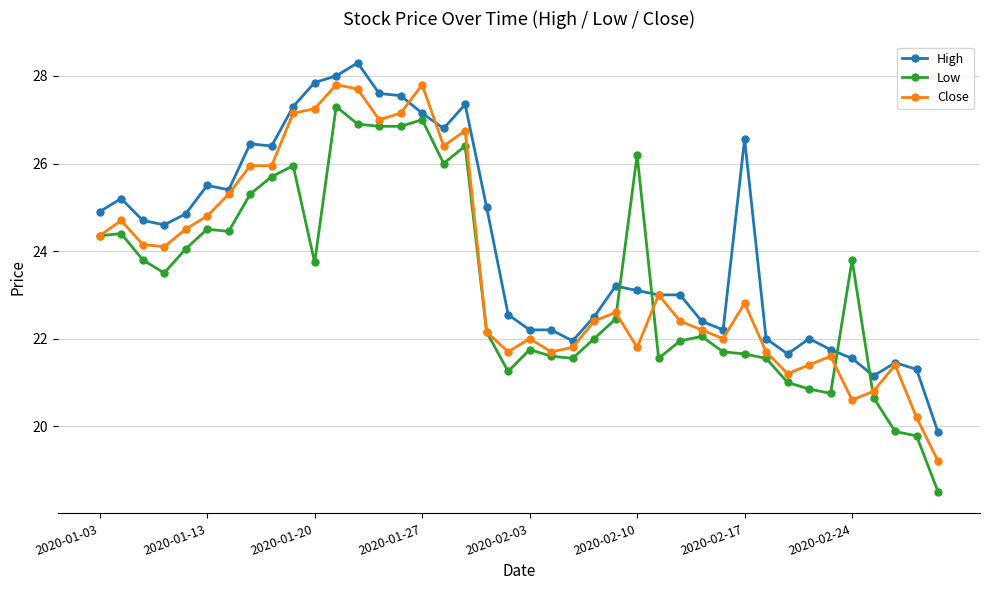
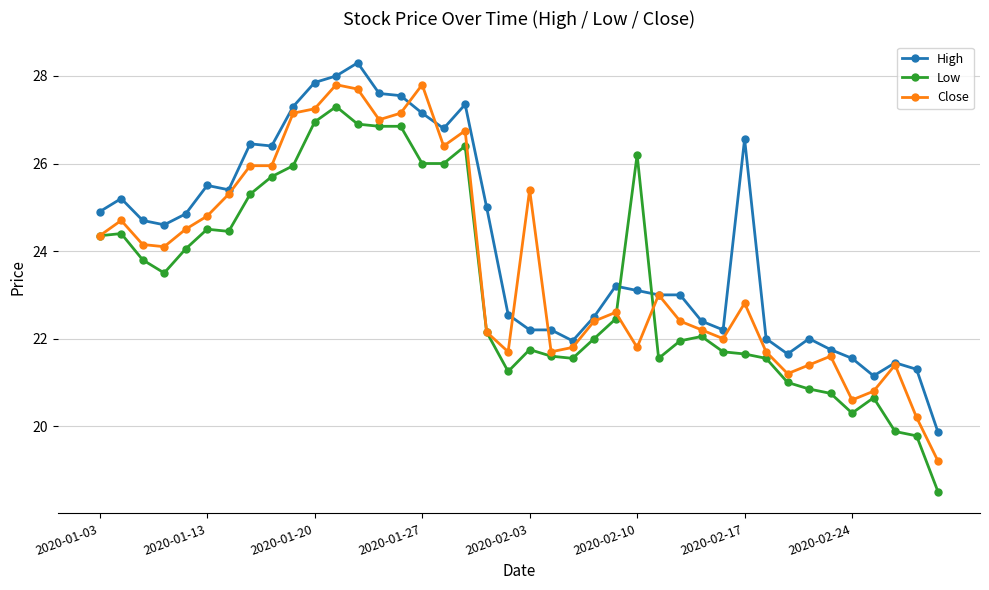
Low, 2020-01-20: 23.7 -> 27.0
Low, 2020-01-27: 27 -> 26
Close, 2020-02-03: 22.0 -> 25.4
Low, 2020-02-24: 23.8 -> 20.3
